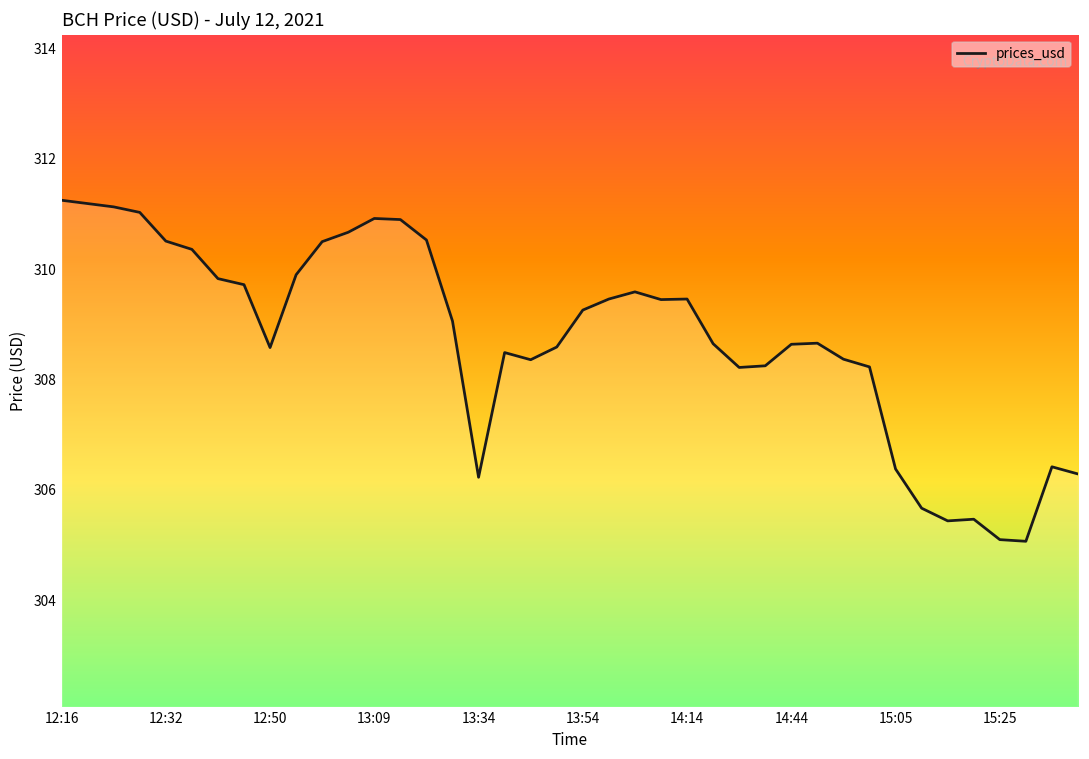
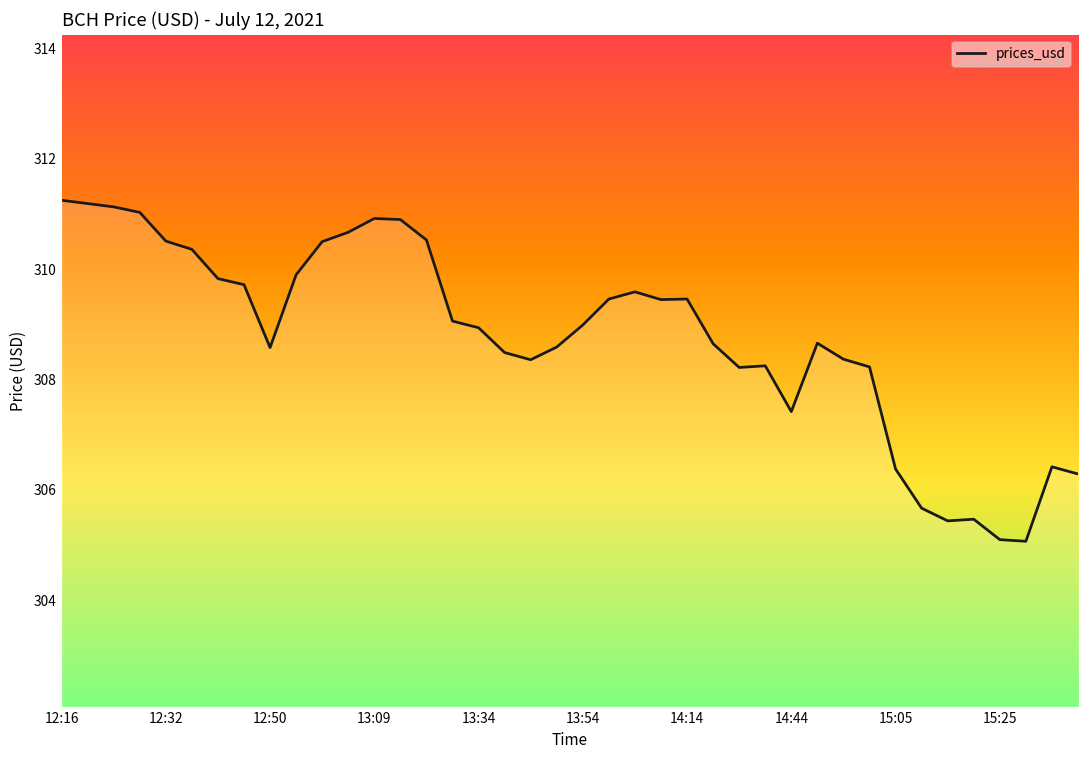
13:34: 306.2 -> 308.9
13:54: 309.3 -> 309.0
14:44: 308.6 -> 307.4
